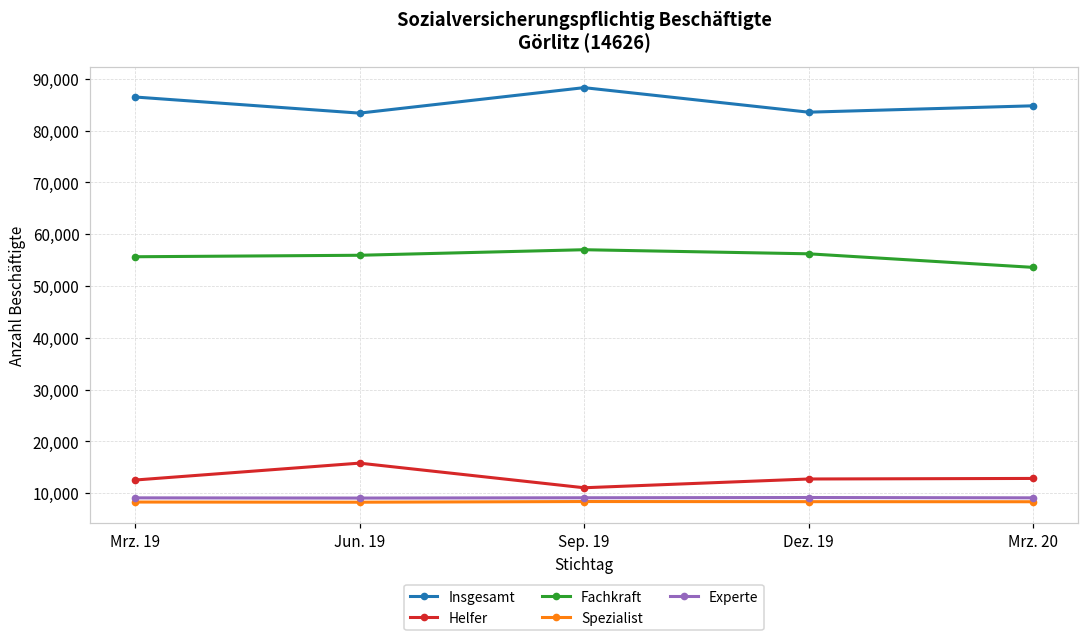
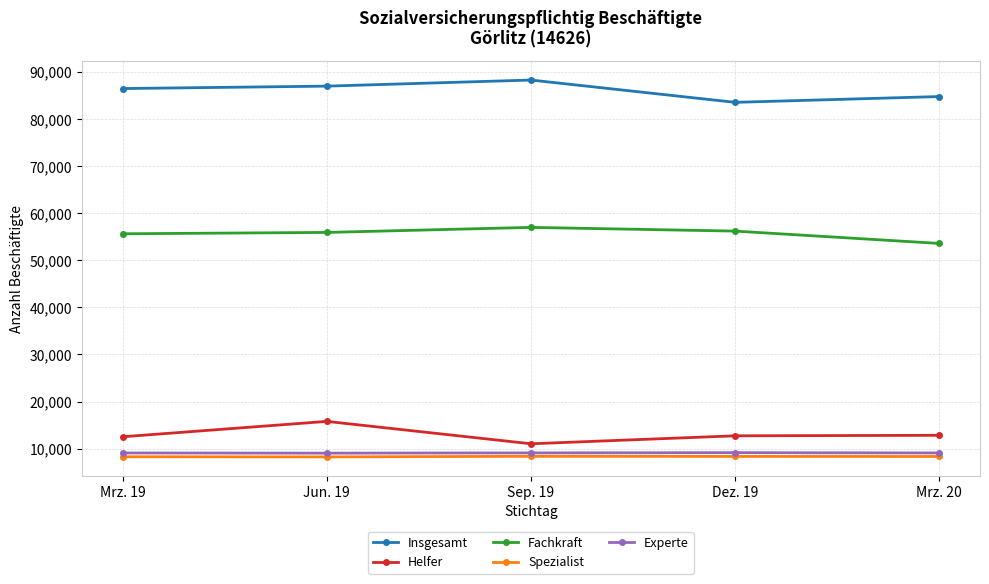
Insgesamt, Jun. 19: 83,000 -> 87,000
